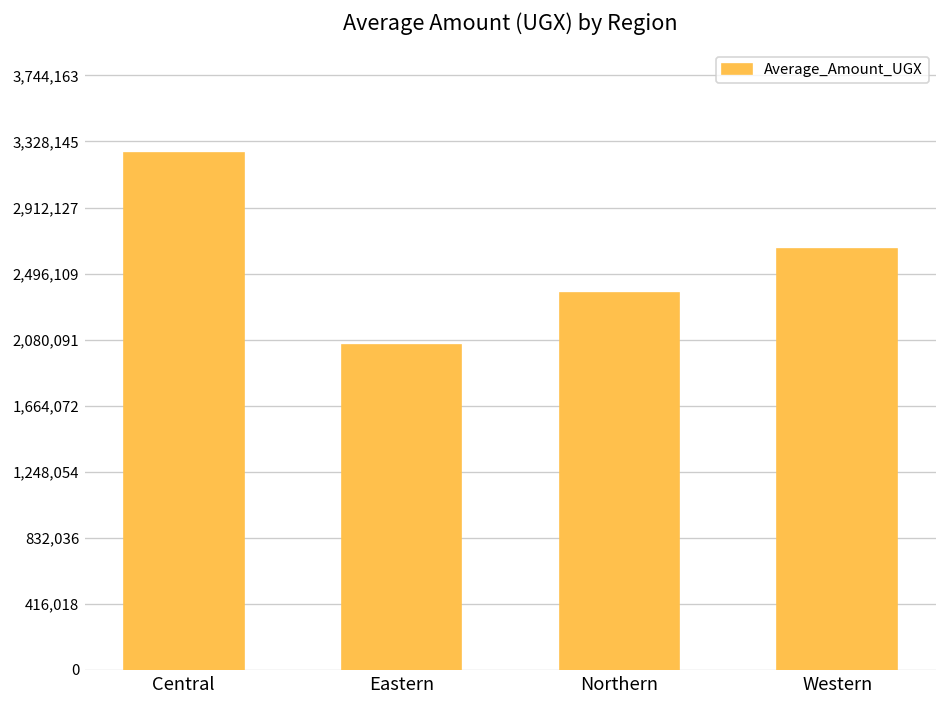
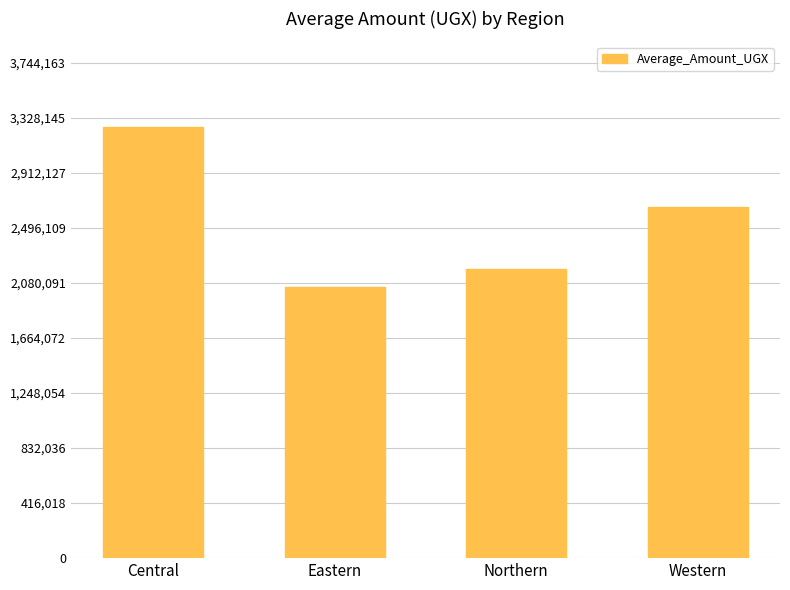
Northern: 2,370,000 -> 2,190,000
